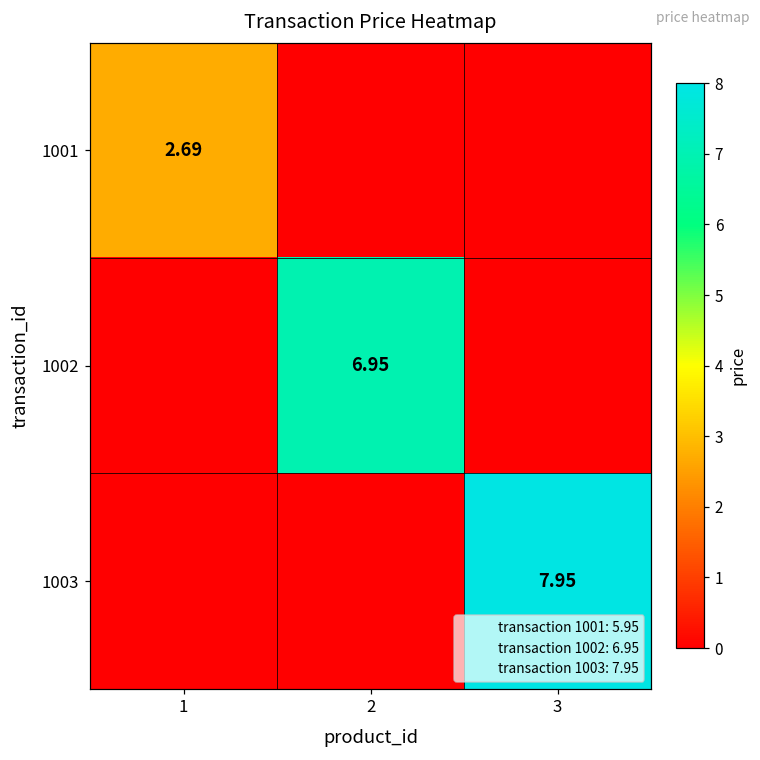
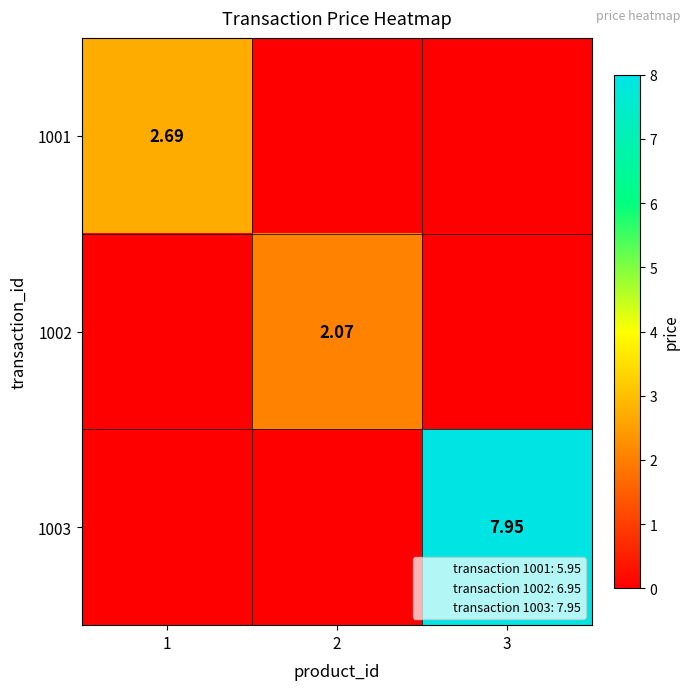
1002, 2: 6.95 -> 2.07
